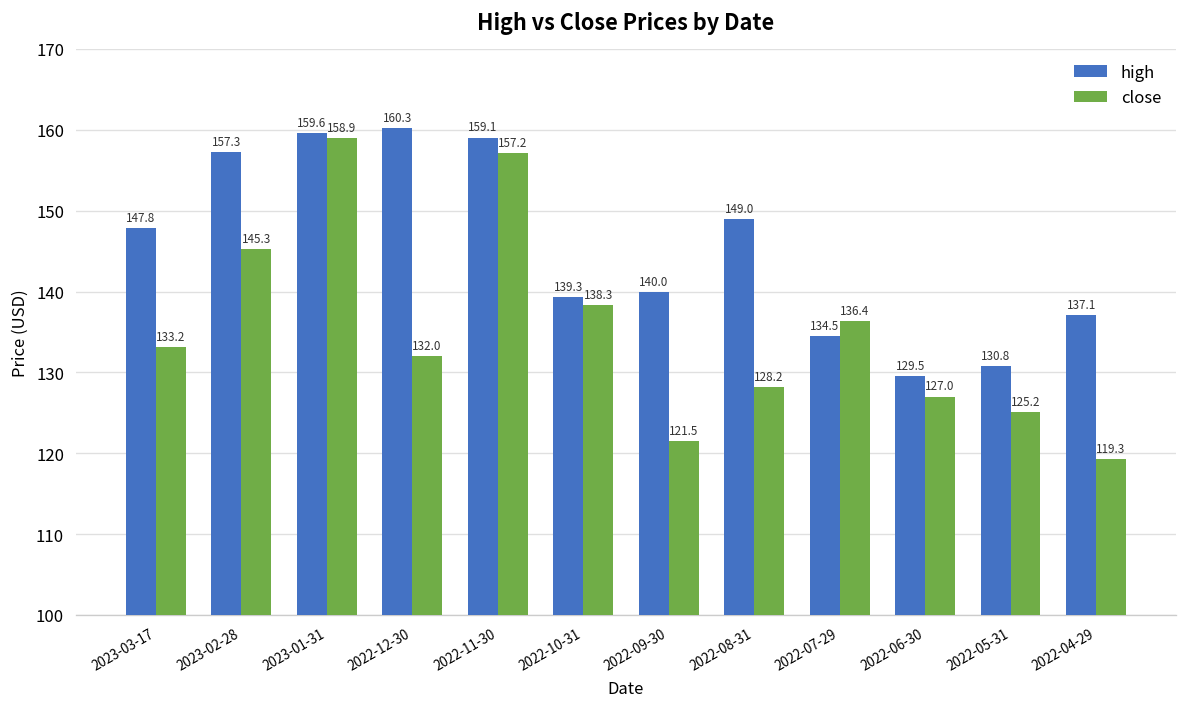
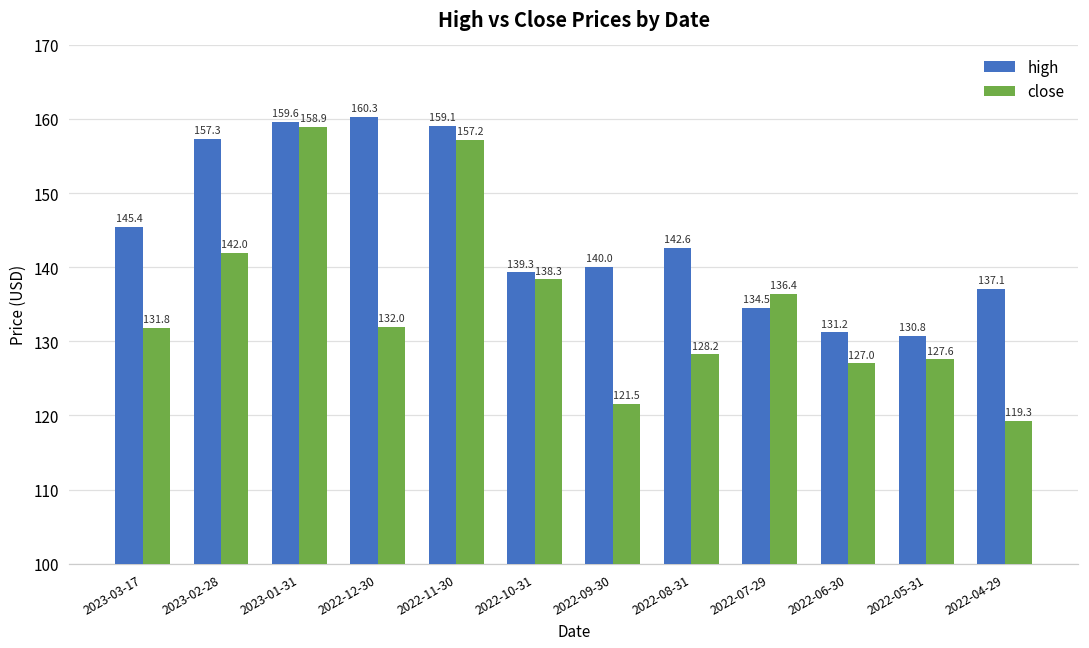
high, 2023-03-17: 147.8 -> 145.4
close, 2023-03-17: 133.2 -> 131.8
close, 2023-02-28: 145.3 -> 142.0
high, 2022-08-31: 149.0 -> 142.6
high, 2022-06-30: 129.5 -> 131.2
close, 2022-05-31: 125.2 -> 127.6
